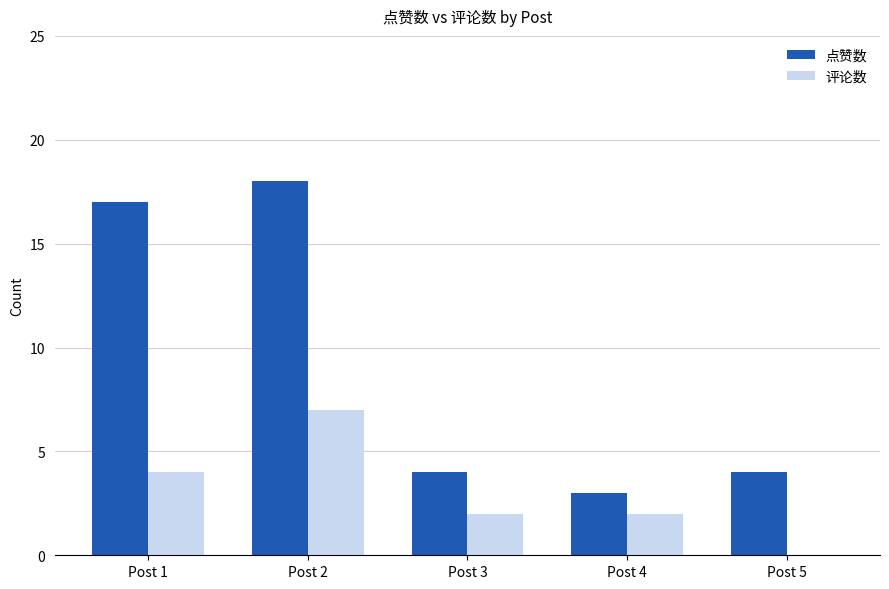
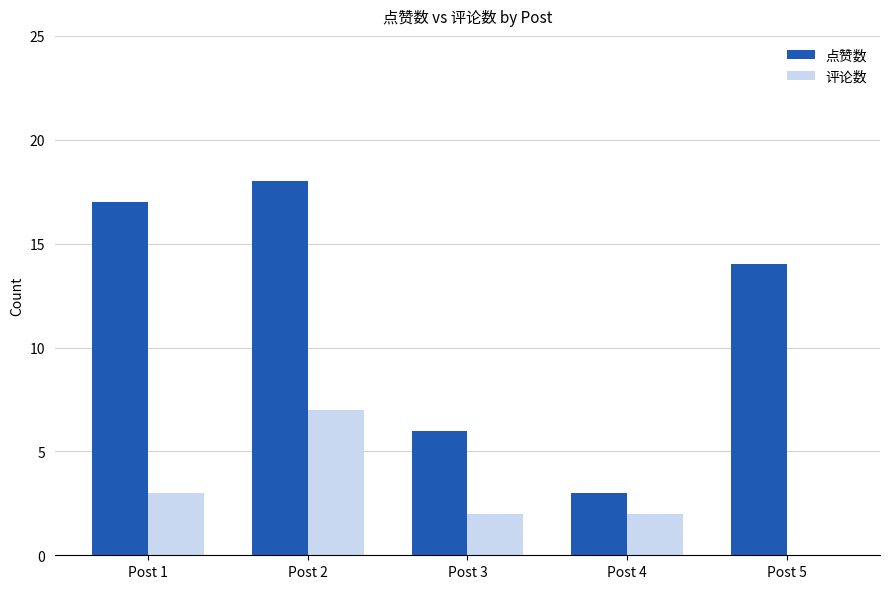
评论数, Post 1: 4 -> 3
点赞数, Post 3: 4 -> 6
点赞数, Post 5: 4 -> 14
